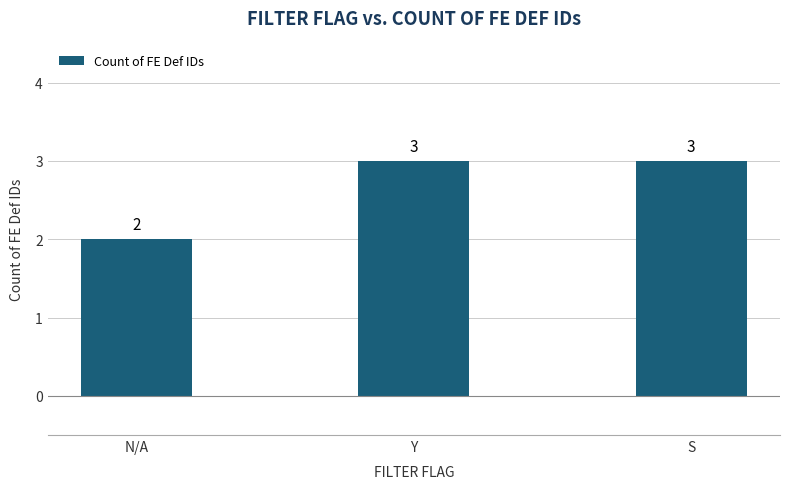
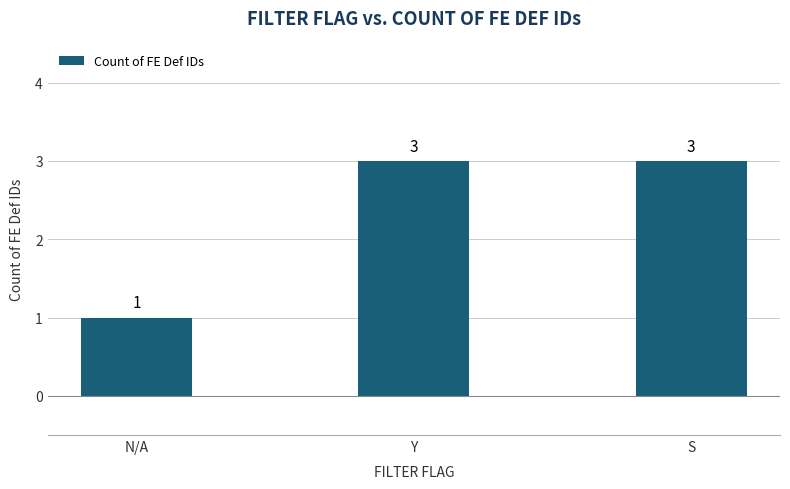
N/A: 2 -> 1
